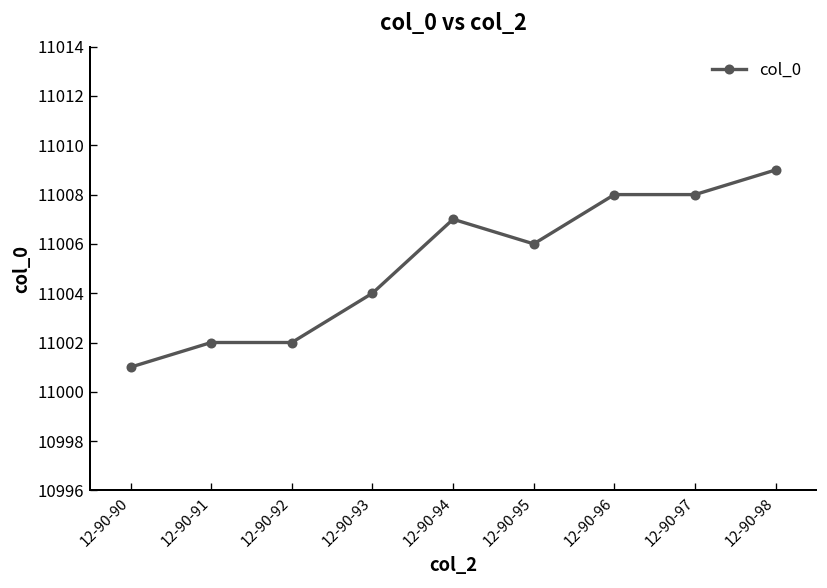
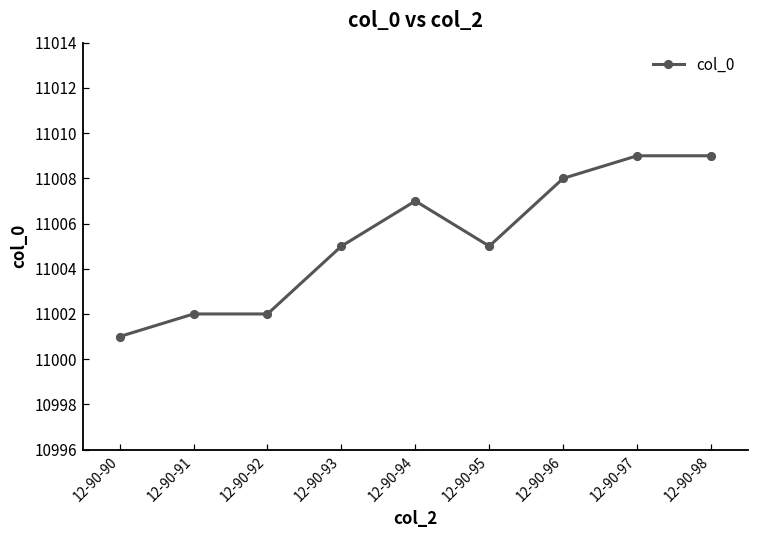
12-90-93: 11004 -> 11005
12-90-95: 11006 -> 11005
12-90-97: 11008 -> 11009
